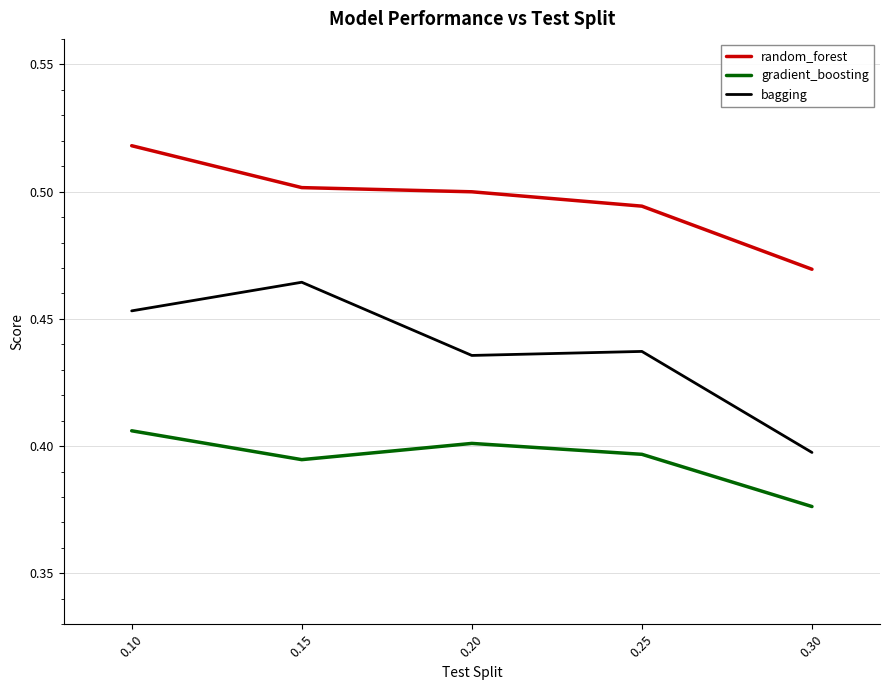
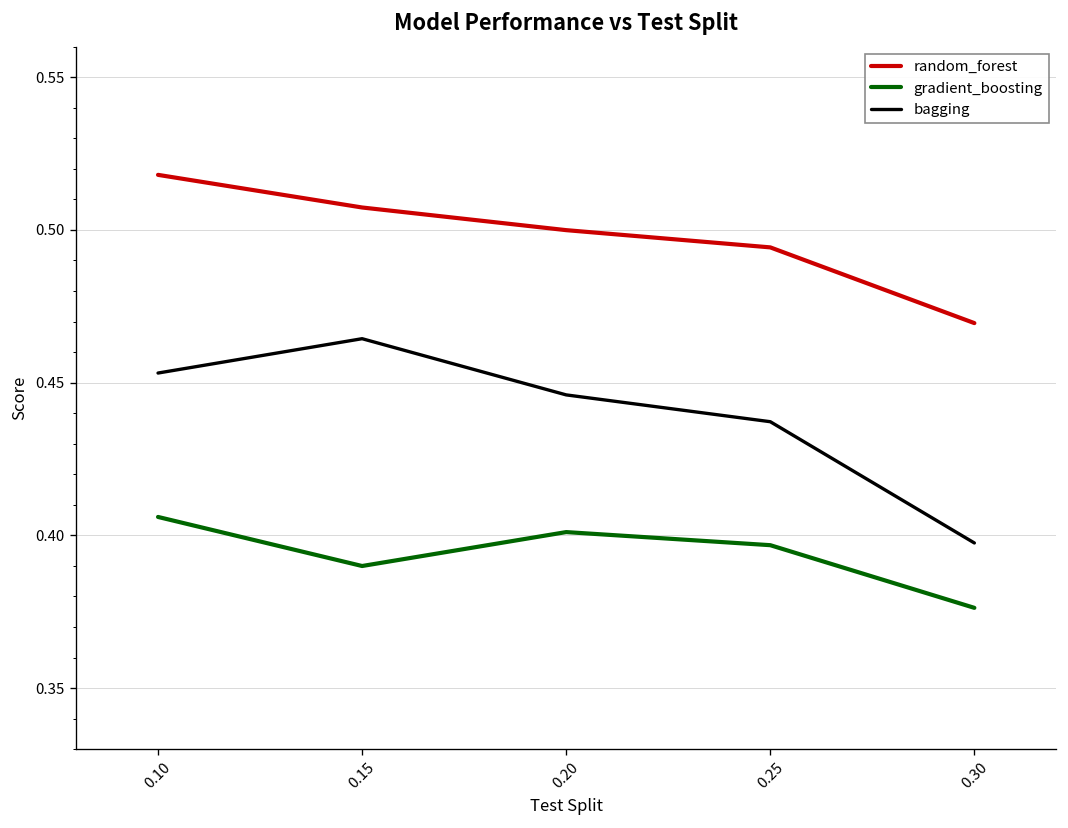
random_forest, 0.15: 0.502 -> 0.507
gradient_boosting, 0.15: 0.395 -> 0.390
bagging, 0.20: 0.436 -> 0.446
